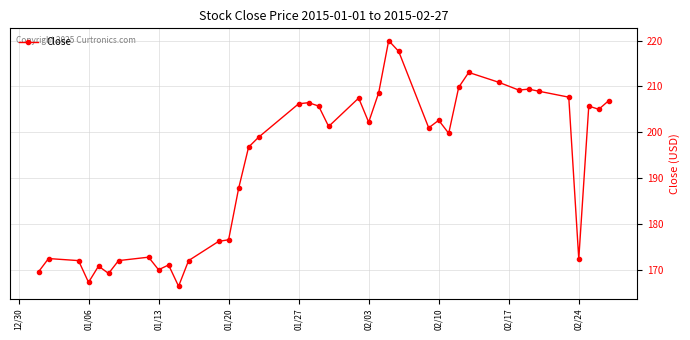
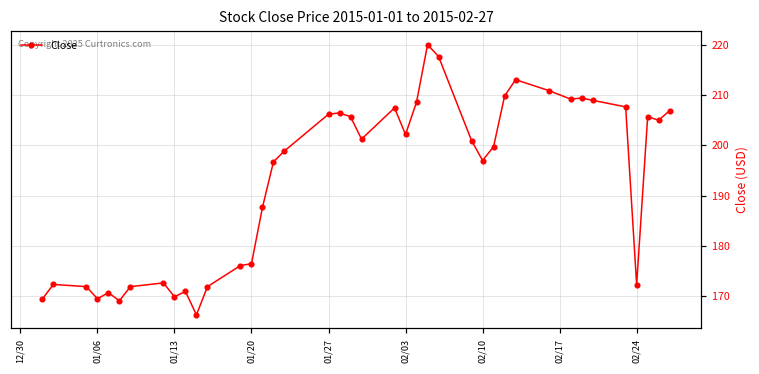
01/06: 167 -> 170
02/10: 203 -> 197
